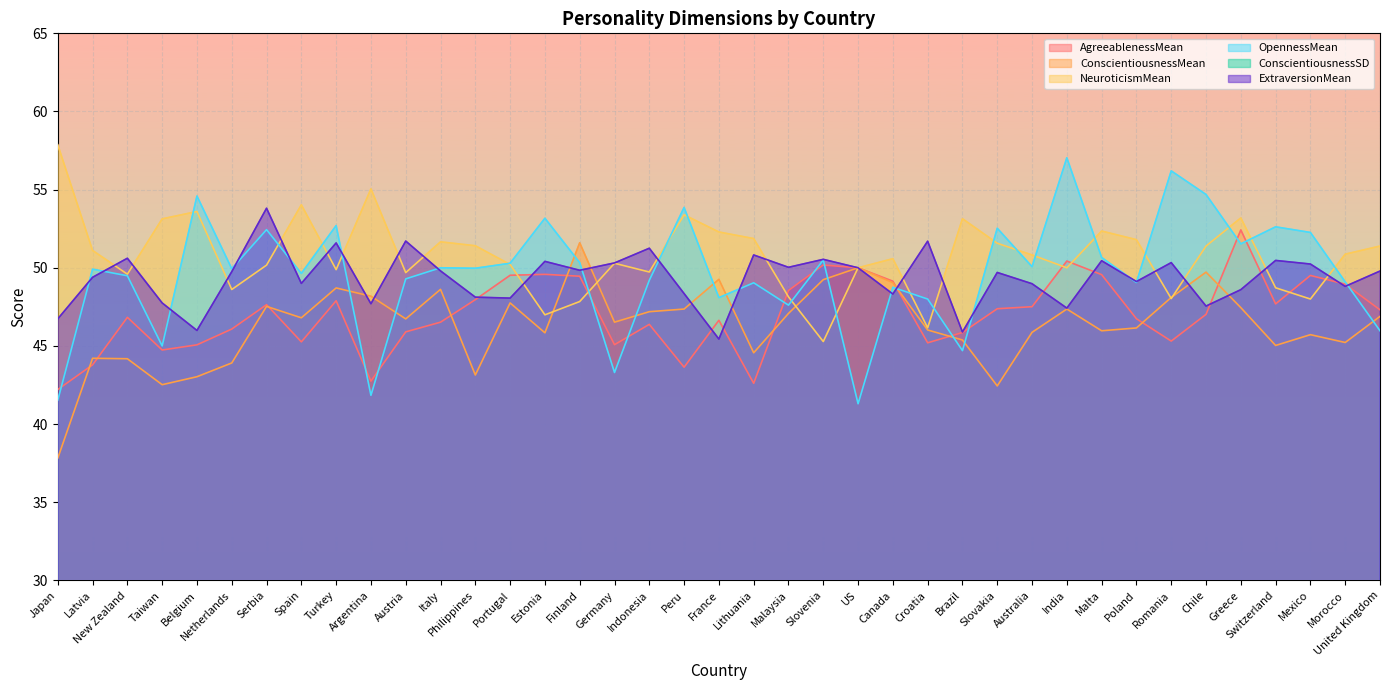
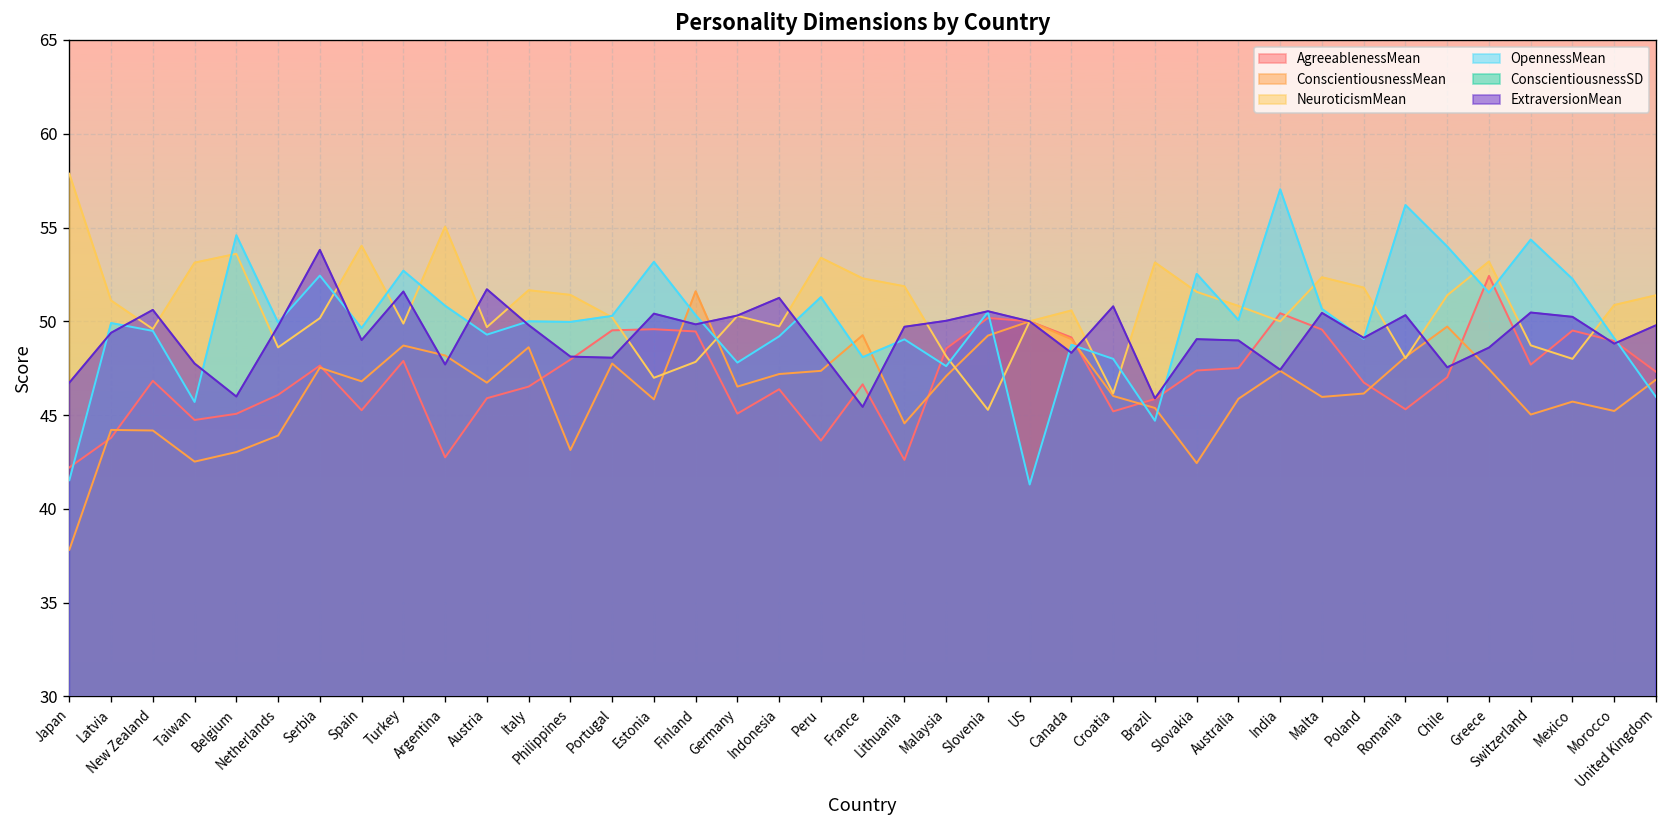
OpennessMean, Taiwan: 45.0 -> 45.7
OpennessMean, Argentina: 41.8 -> 50.8
OpennessMean, Germany: 43.3 -> 47.8
OpennessMean, Peru: 53.9 -> 51.3
ExtraversionMean, Lithuania: 50.8 -> 49.7
ExtraversionMean, Croatia: 51.7 -> 50.8
ExtraversionMean, Slovakia: 49.7 -> 49.1
OpennessMean, Chile: 54.7 -> 54.0
OpennessMean, Switzerland: 52.6 -> 54.4
